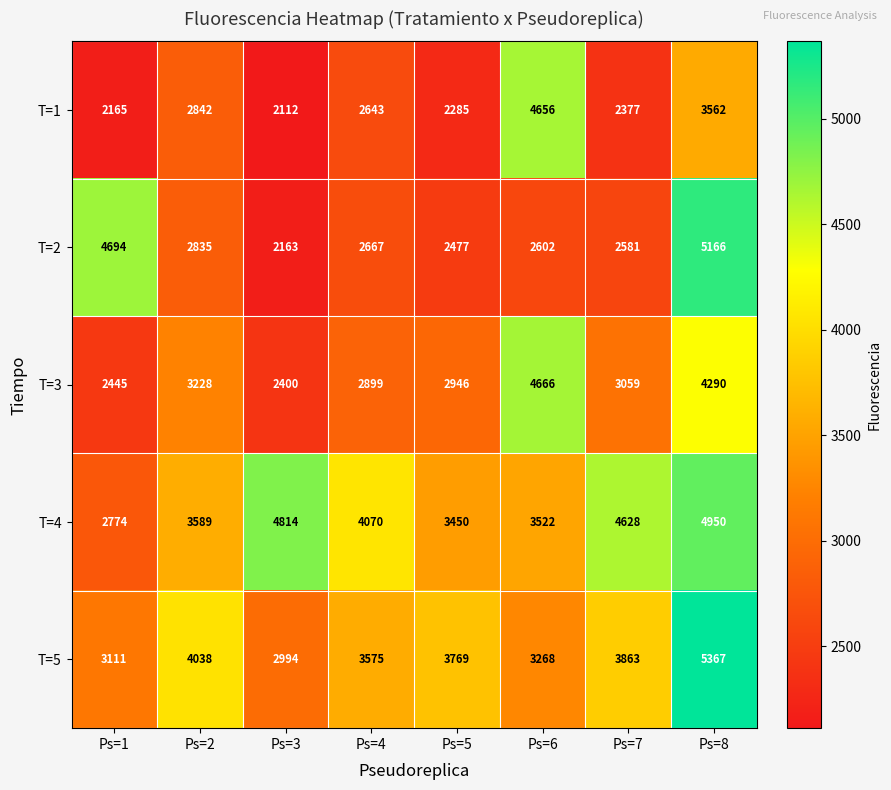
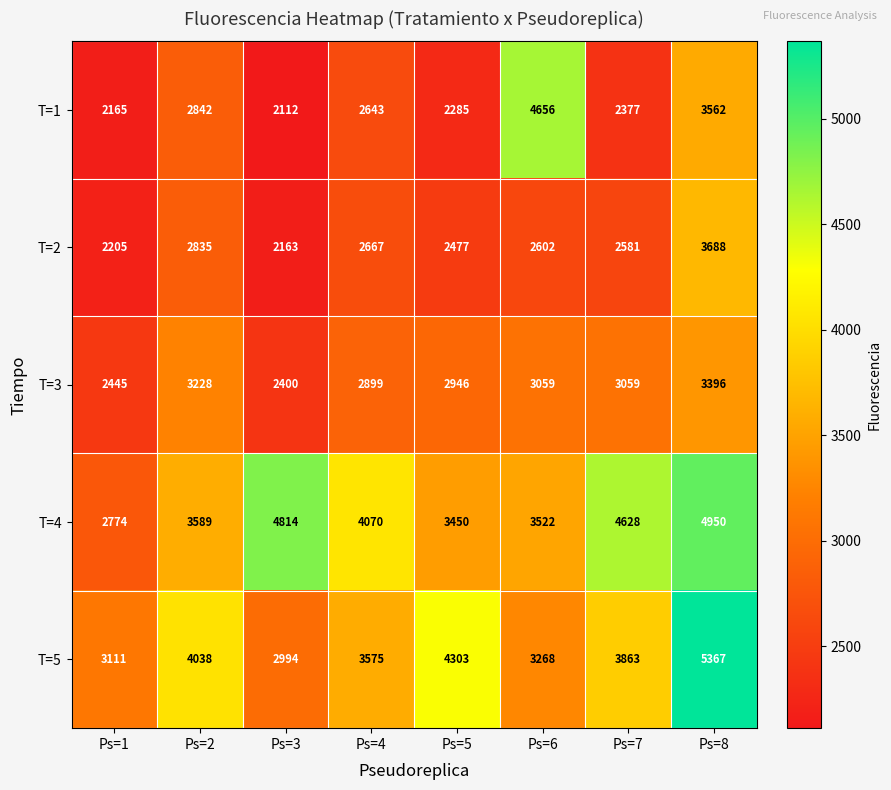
T=2, Ps=1: 4694 -> 2205
T=2, Ps=8: 5166 -> 3688
T=3, Ps=6: 4666 -> 3059
T=3, Ps=8: 4290 -> 3396
T=5, Ps=5: 3769 -> 4303
